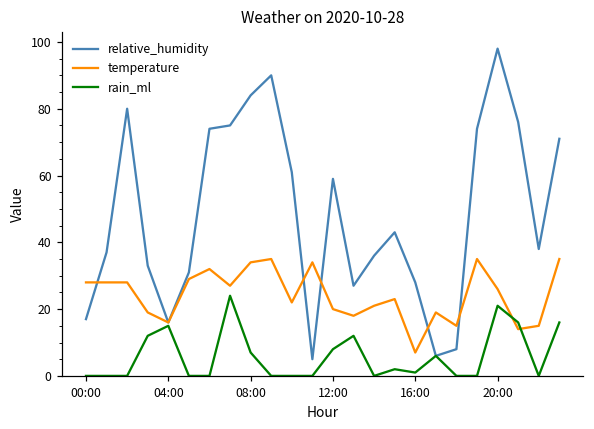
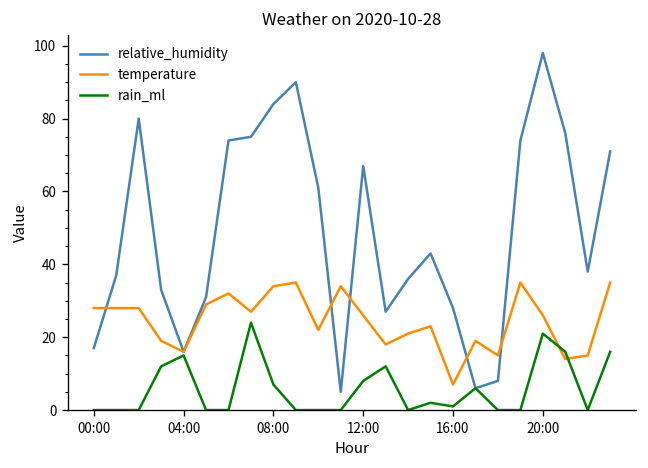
relative_humidity, 12:00: 59 -> 67
temperature, 12:00: 20 -> 26
